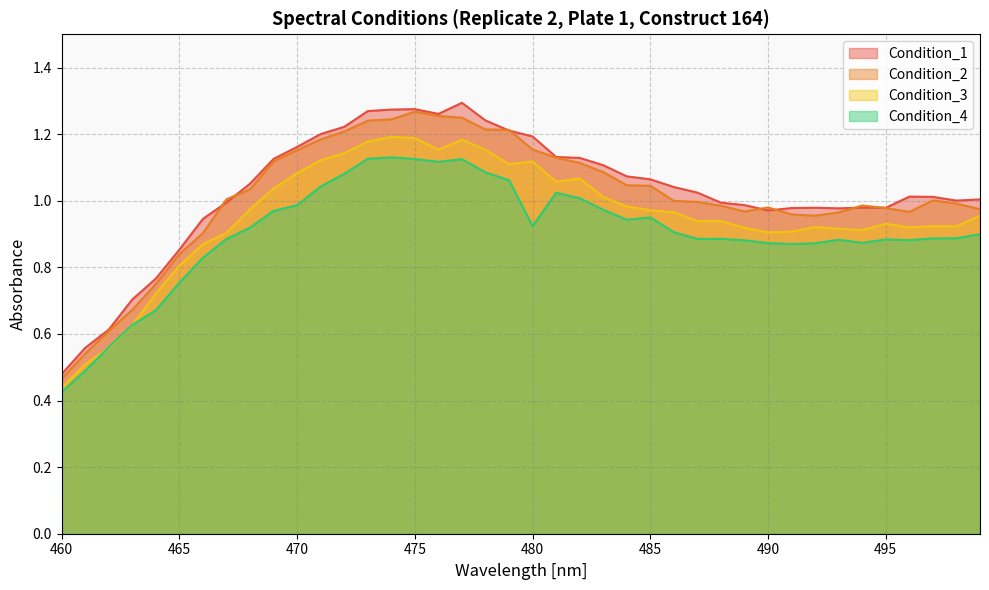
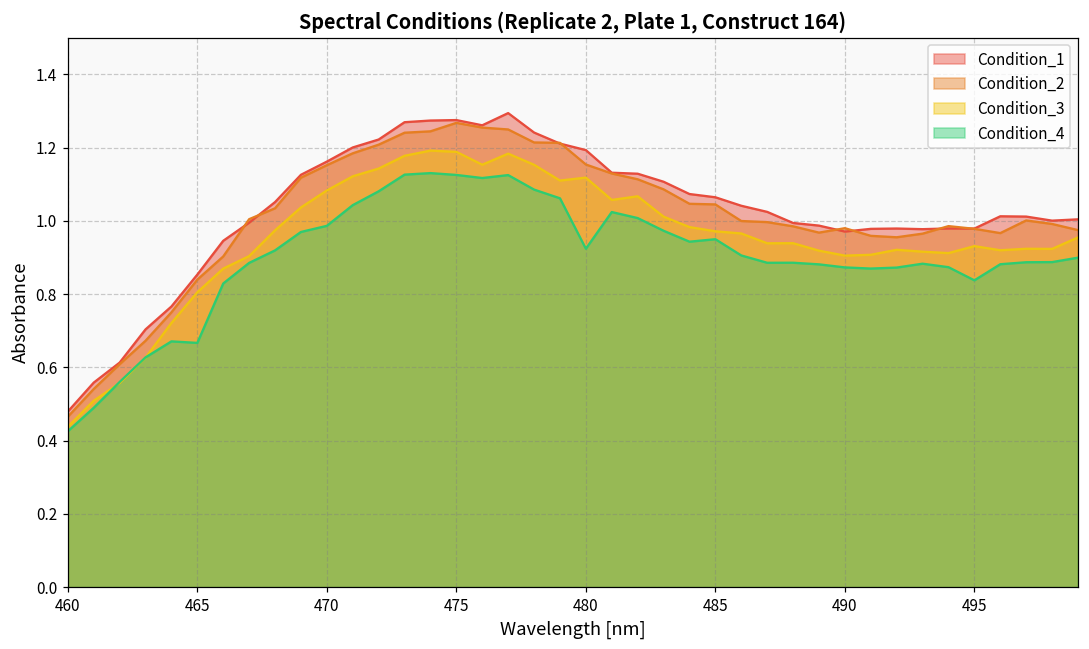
Condition_4, 465: 0.75 -> 0.67
Condition_4, 495: 0.88 -> 0.84
